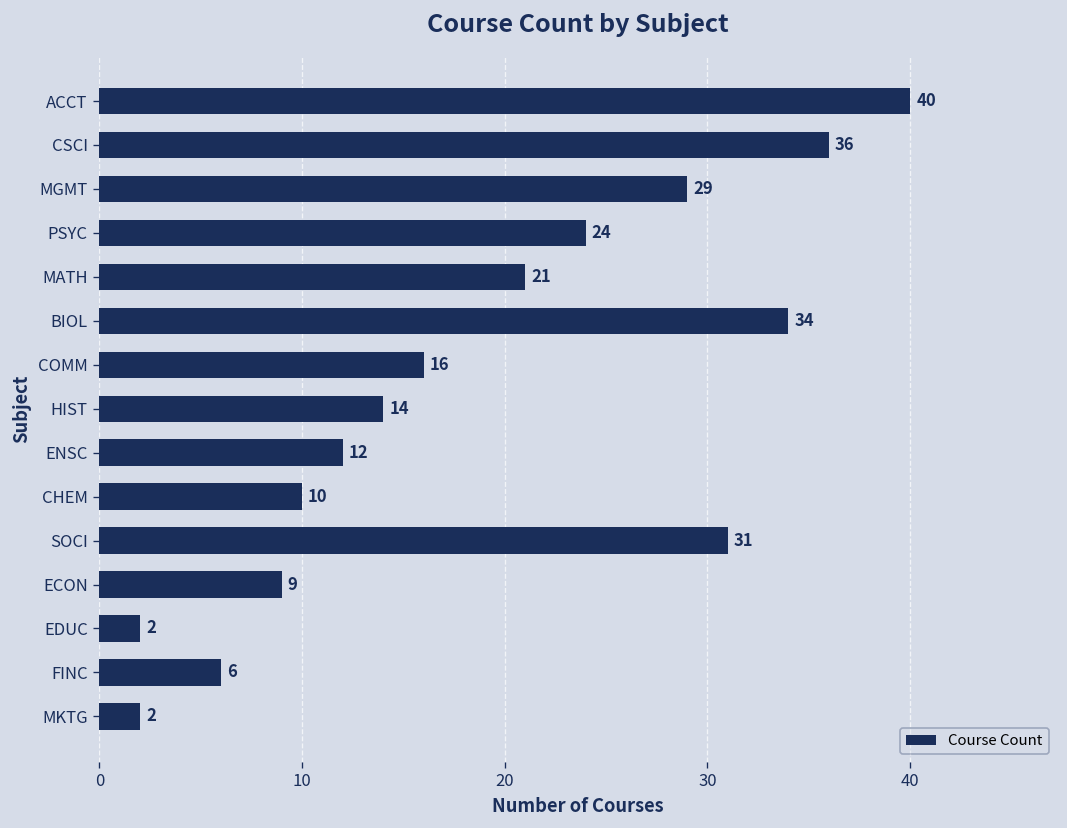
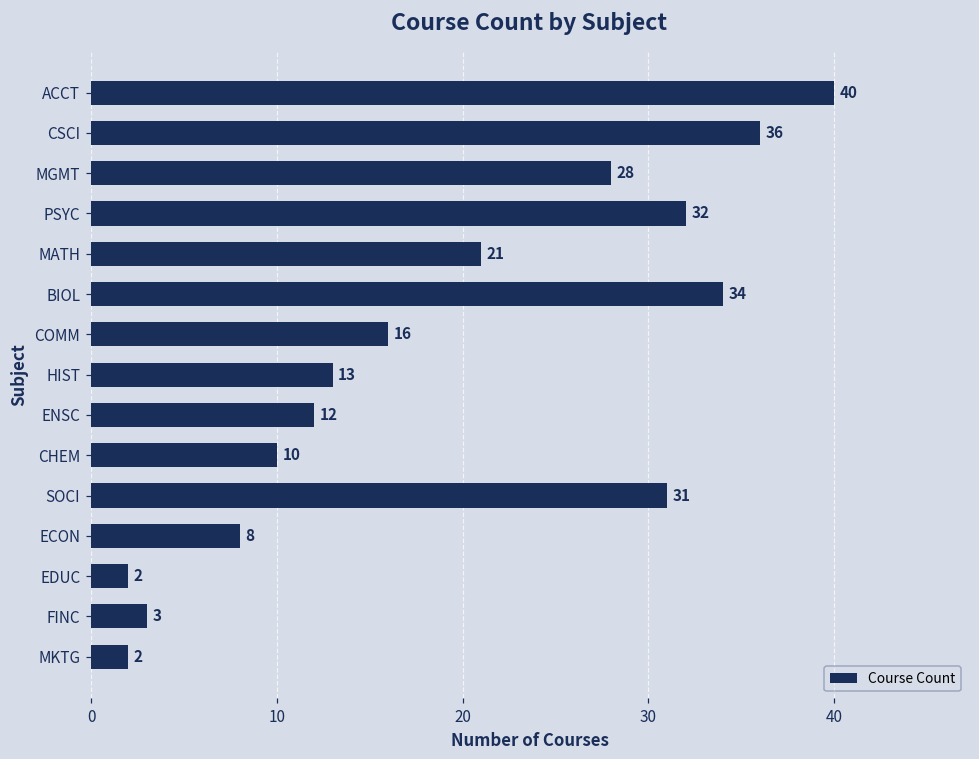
MGMT: 29 -> 28
PSYC: 24 -> 32
HIST: 14 -> 13
ECON: 9 -> 8
FINC: 6 -> 3
